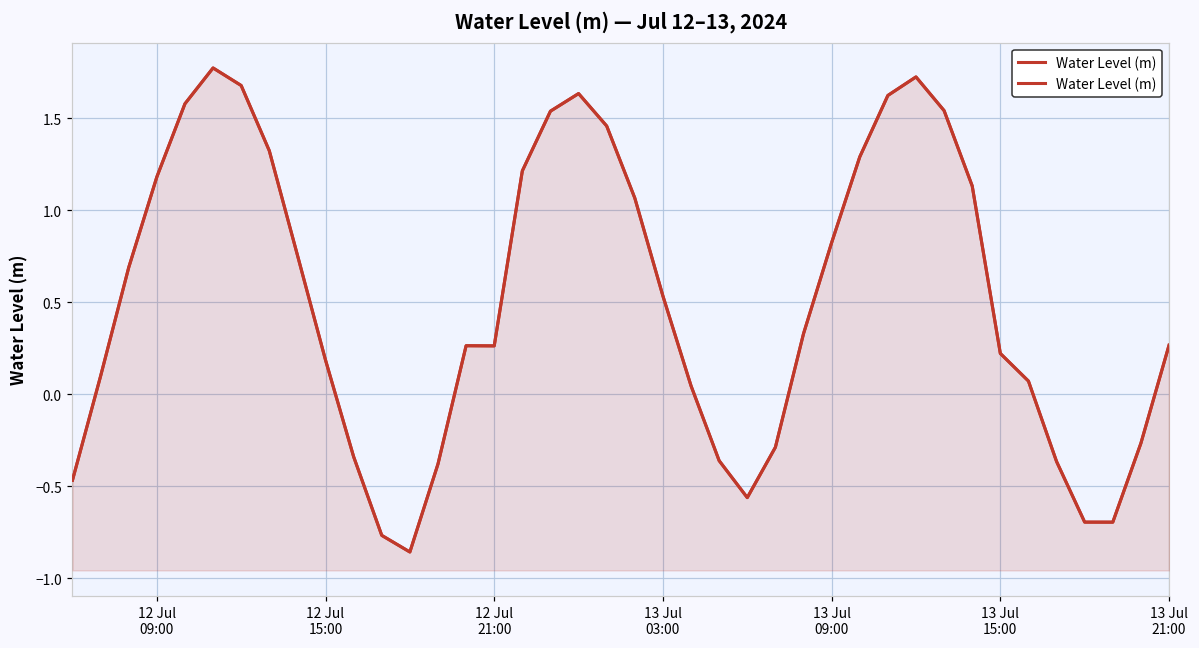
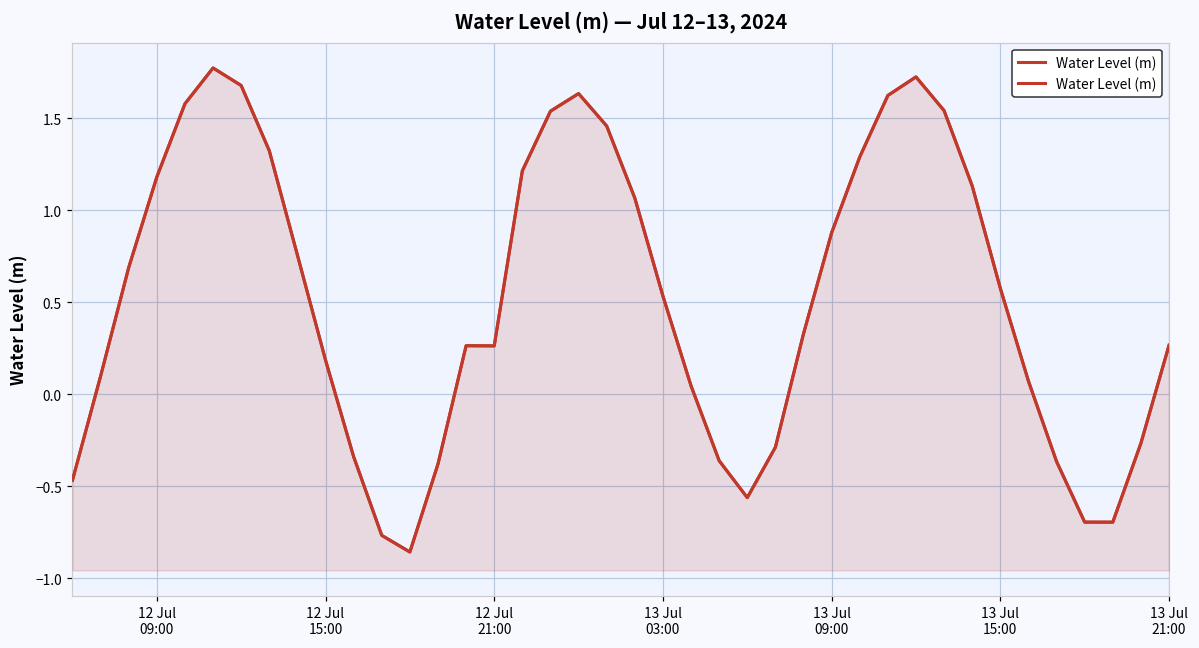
13 Jul 09:00: 0.82 -> 0.88
13 Jul 15:00: 0.22 -> 0.58
